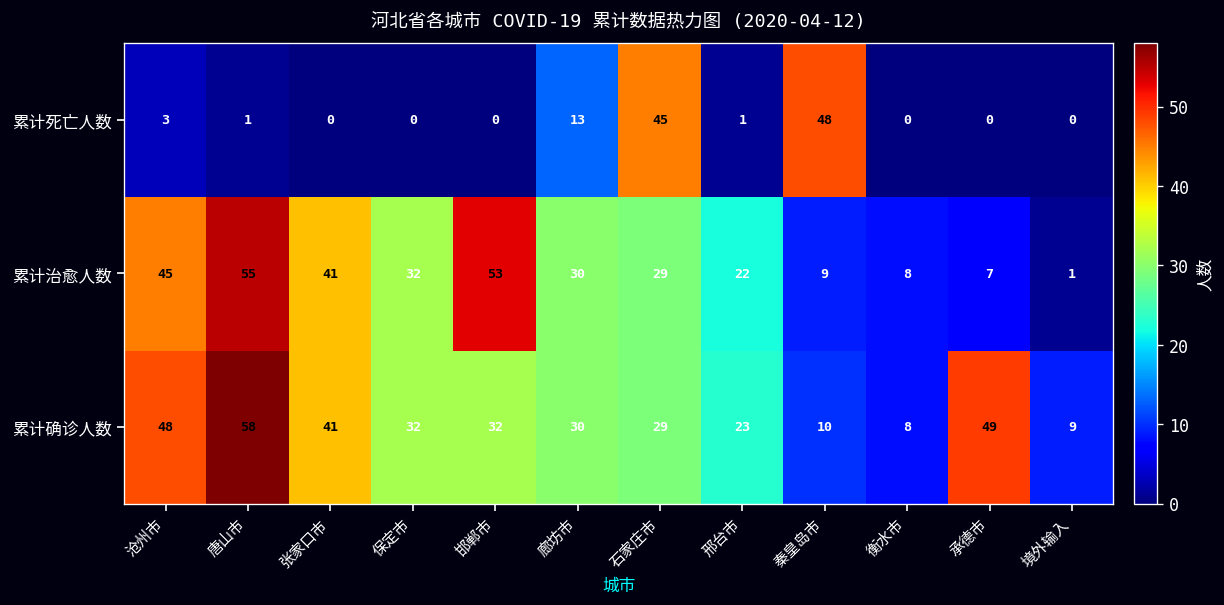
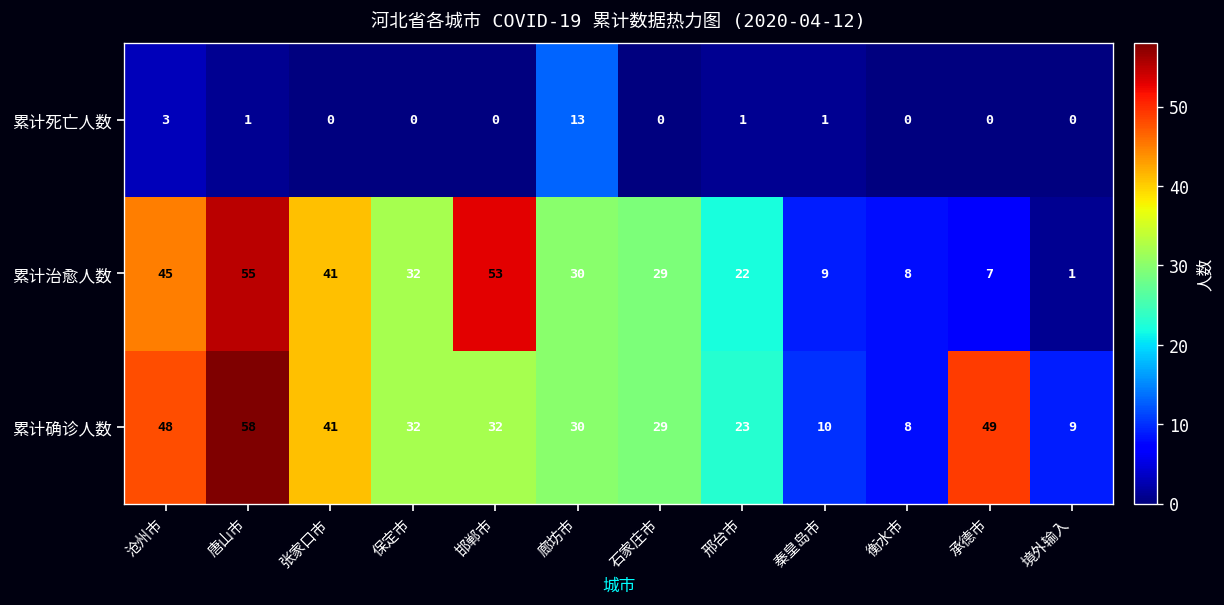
累计死亡人数, 石家庄市: 45 -> 0
累计死亡人数, 秦皇岛市: 48 -> 1
